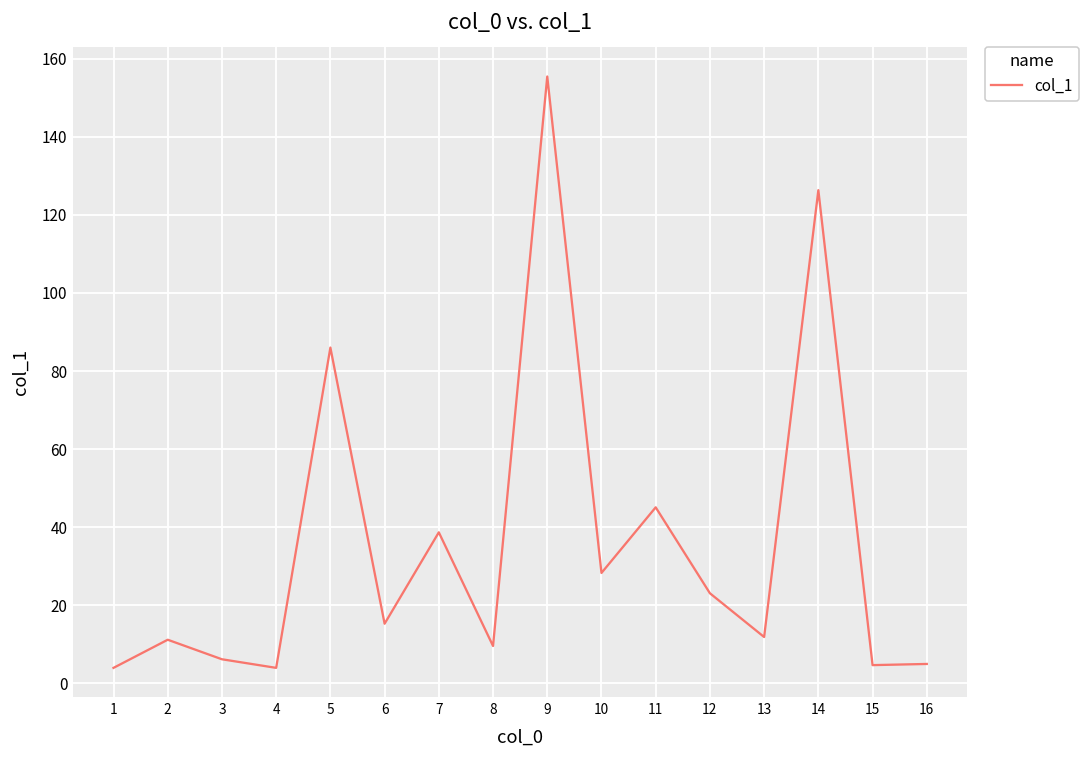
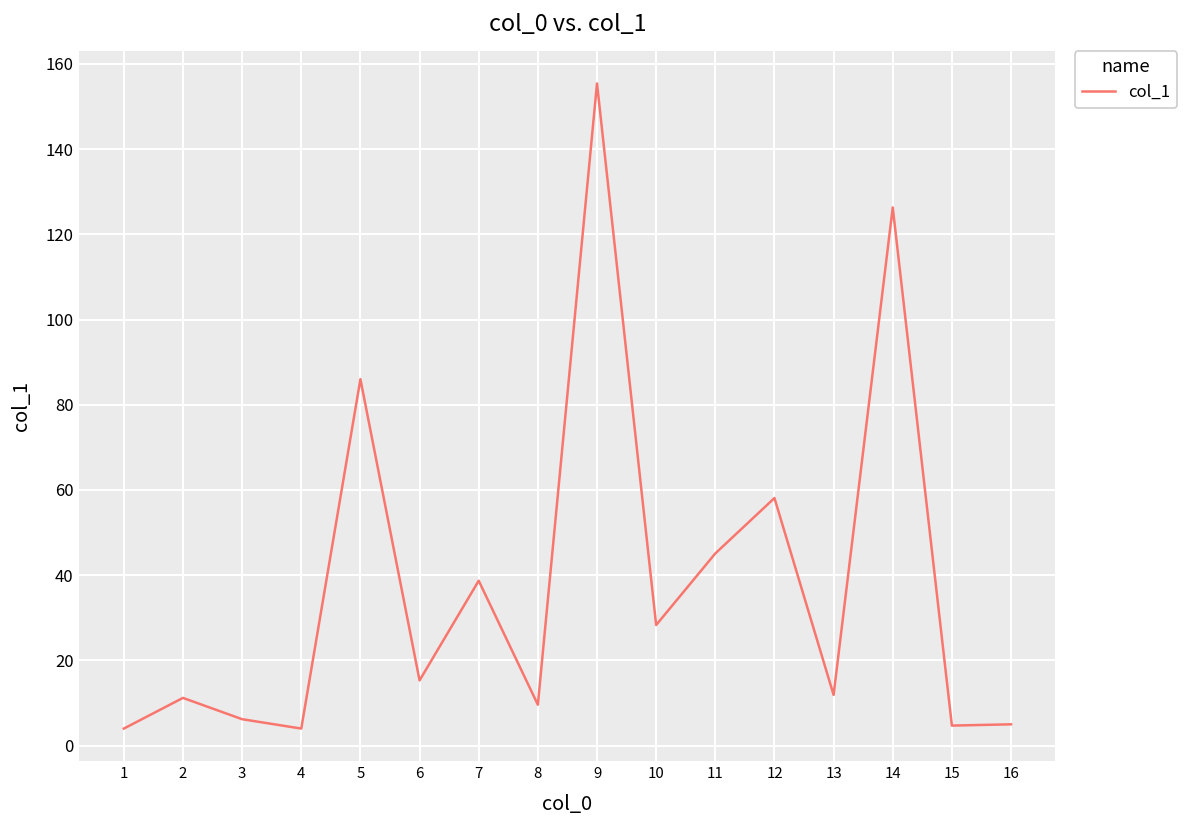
12: 23 -> 58
